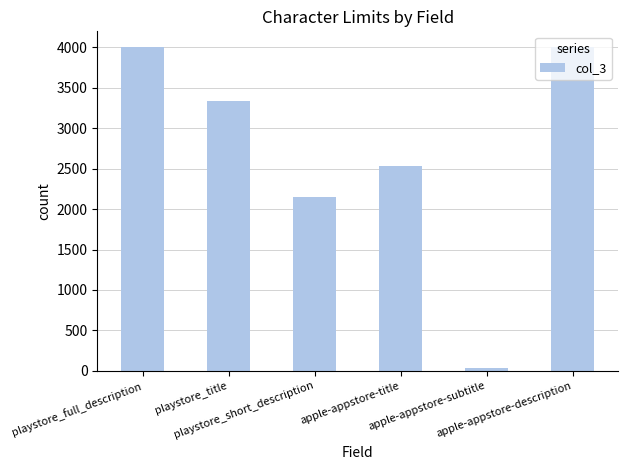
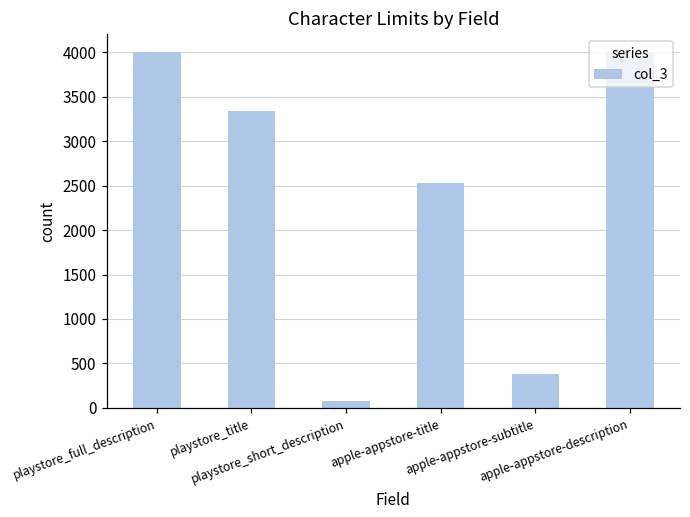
playstore_short_description: 2200 -> 100
apple-appstore-subtitle: 0 -> 400
